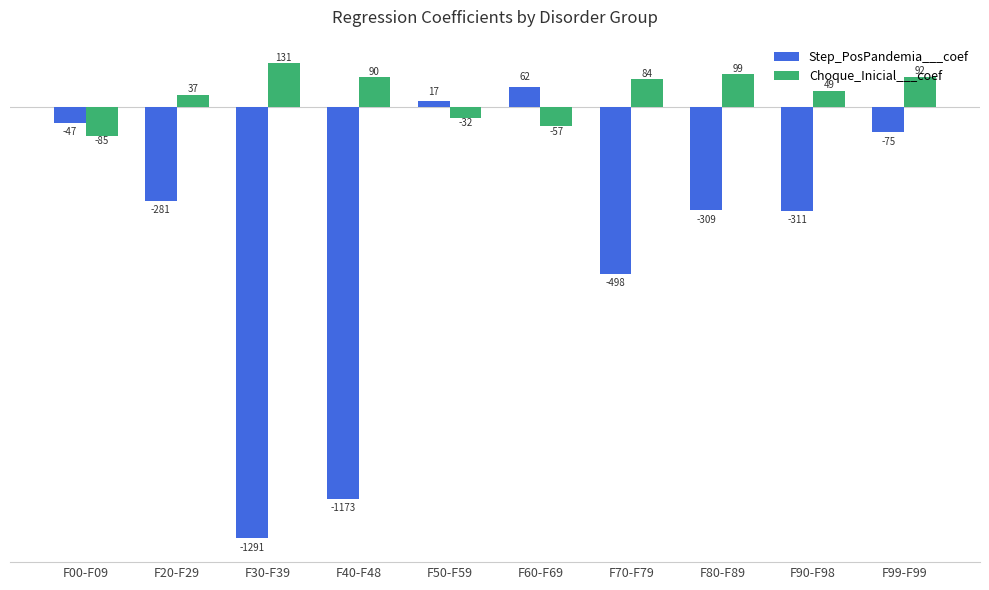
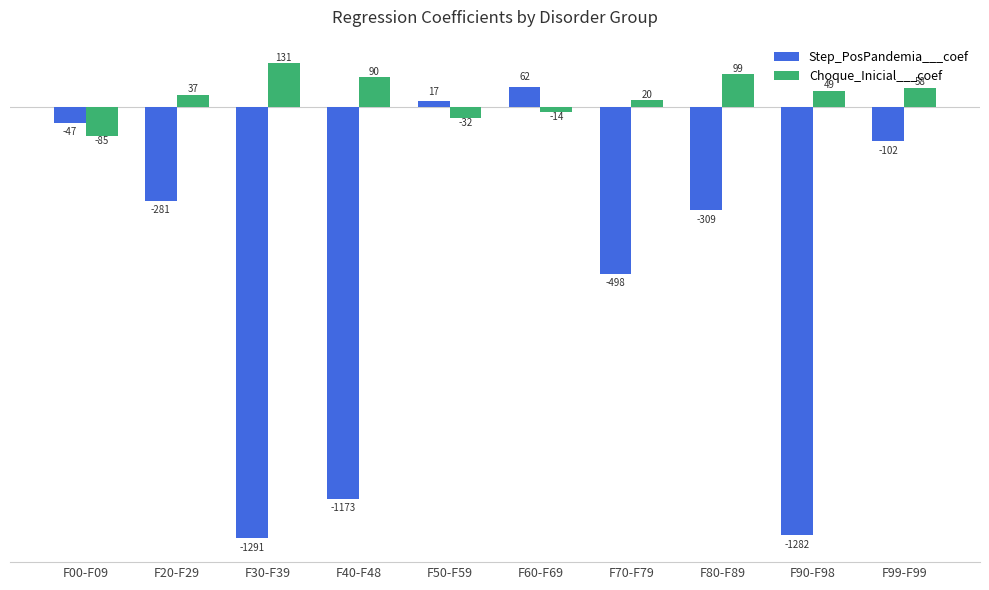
Choque_Inicial___coef, F60-F69: -57 -> -14
Choque_Inicial___coef, F70-F79: 84 -> 20
Step_PosPandemia___coef, F90-F98: -311 -> -1282
Step_PosPandemia___coef, F99-F99: -75 -> -102
Choque_Inicial___coef, F99-F99: 92 -> 58
